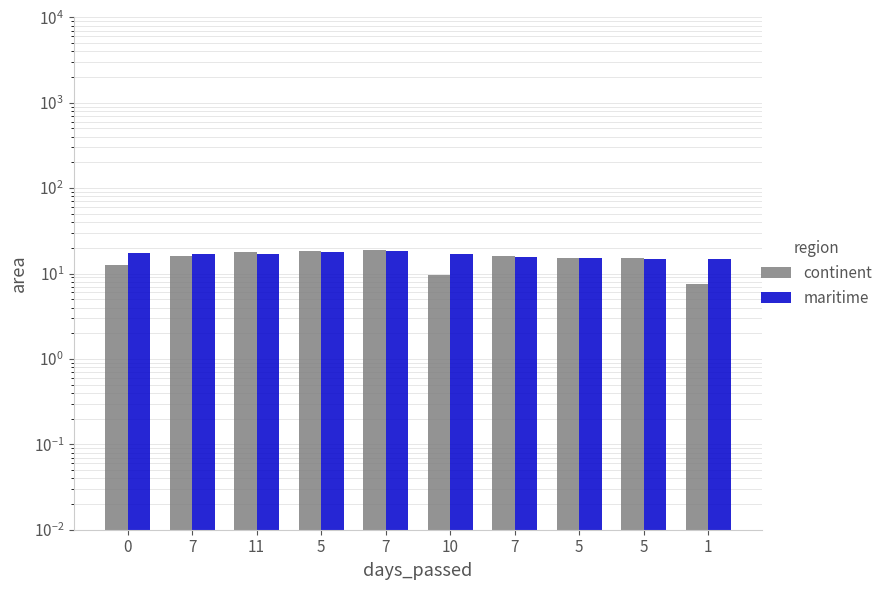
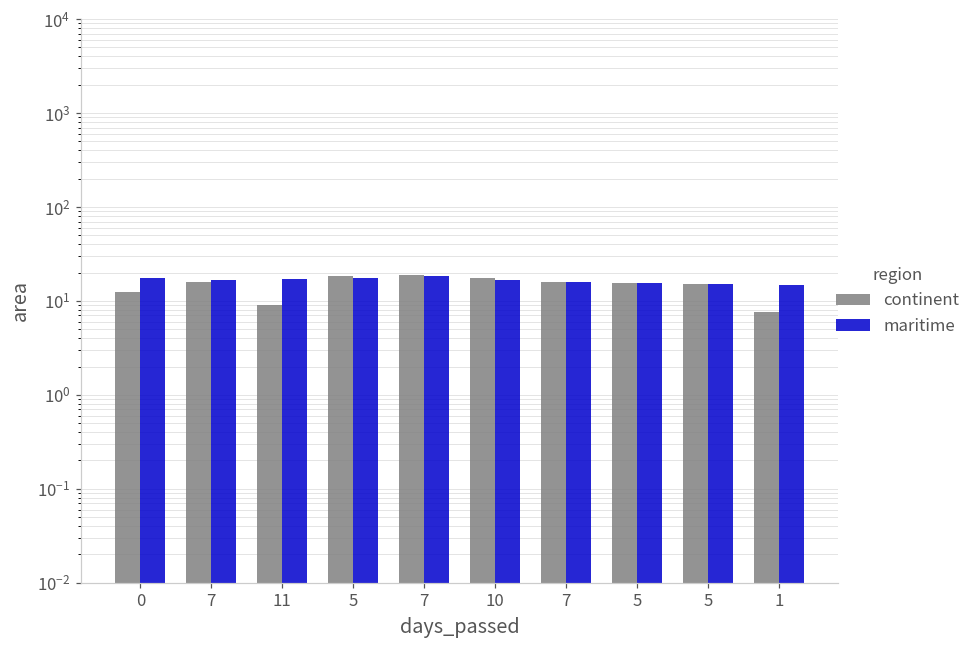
continent, 11: 18 -> 9
continent, 10: 10 -> 17
